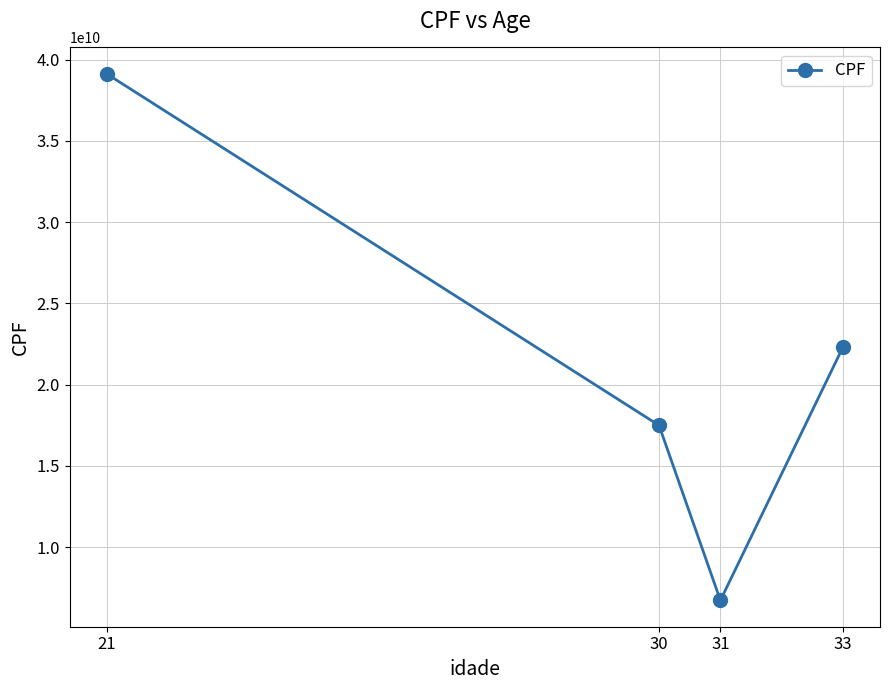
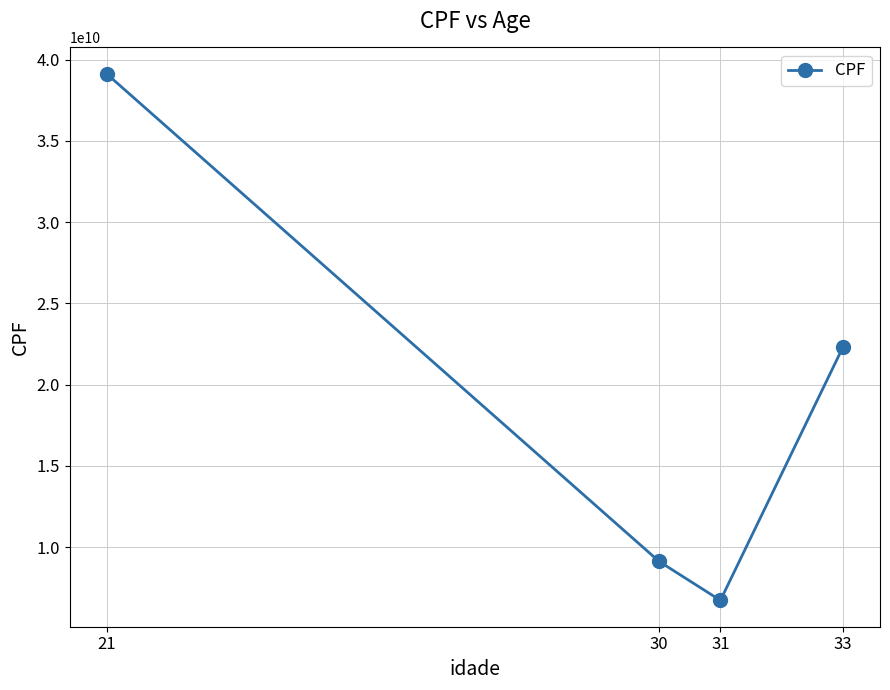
30: 17500000000 -> 9100000000
